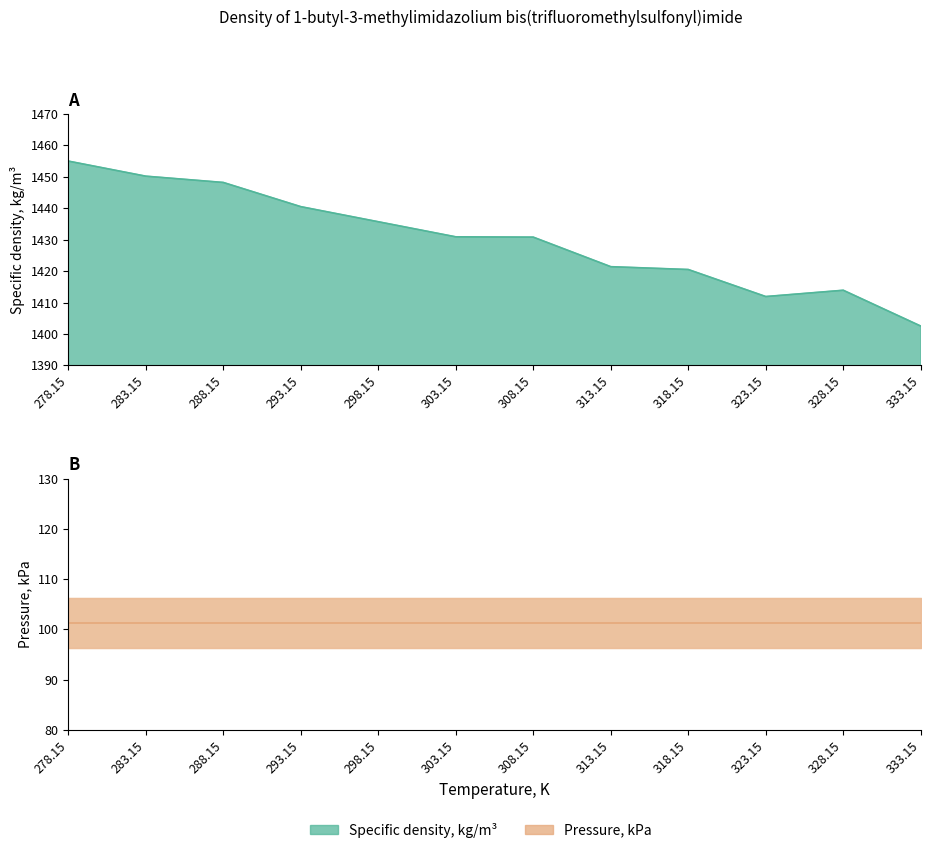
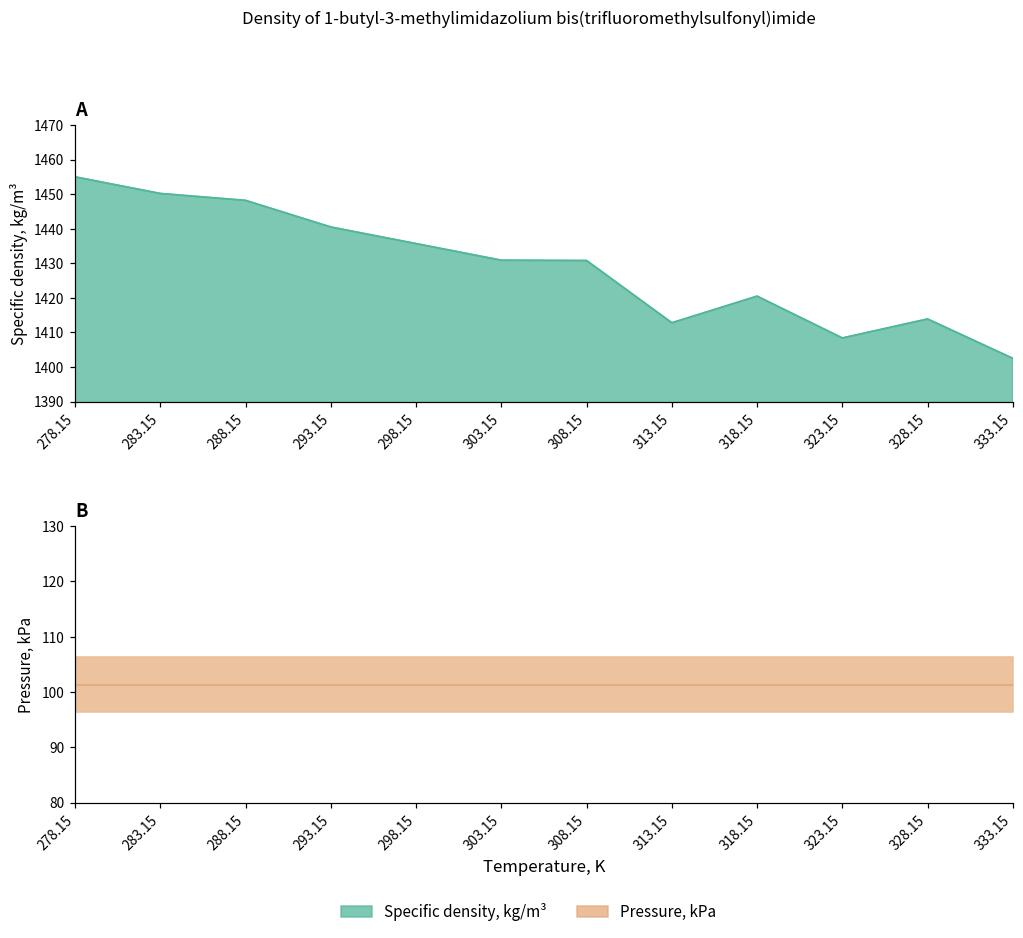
A, 313.15: 1421 -> 1413
A, 323.15: 1412 -> 1408
